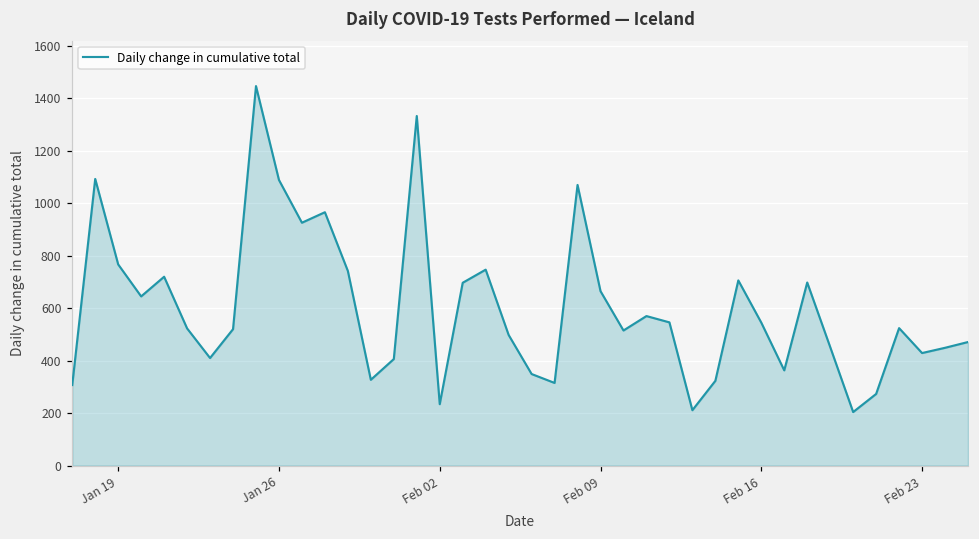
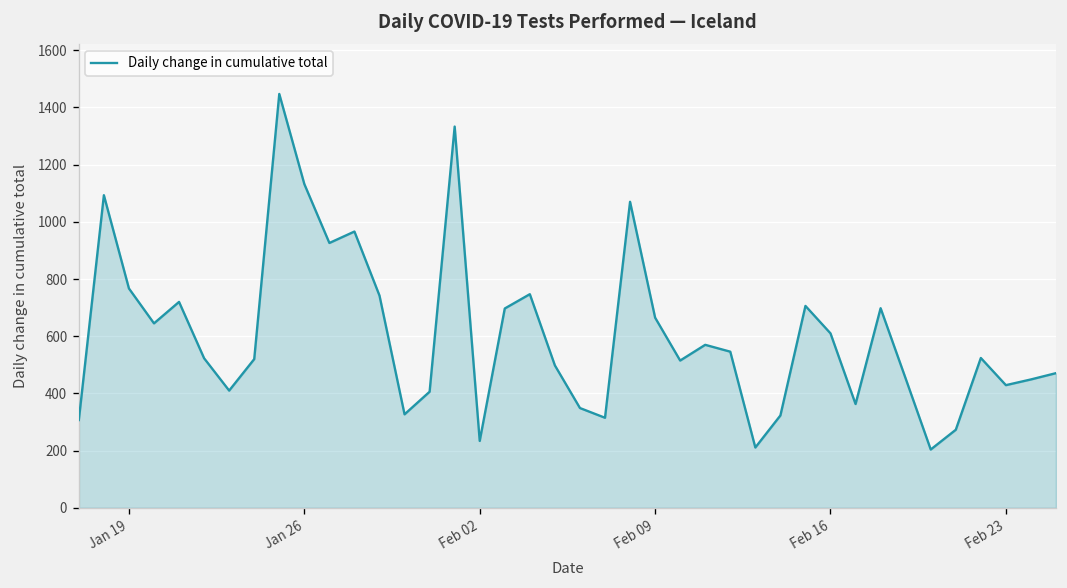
Jan 26: 1090 -> 1130
Feb 16: 550 -> 610
